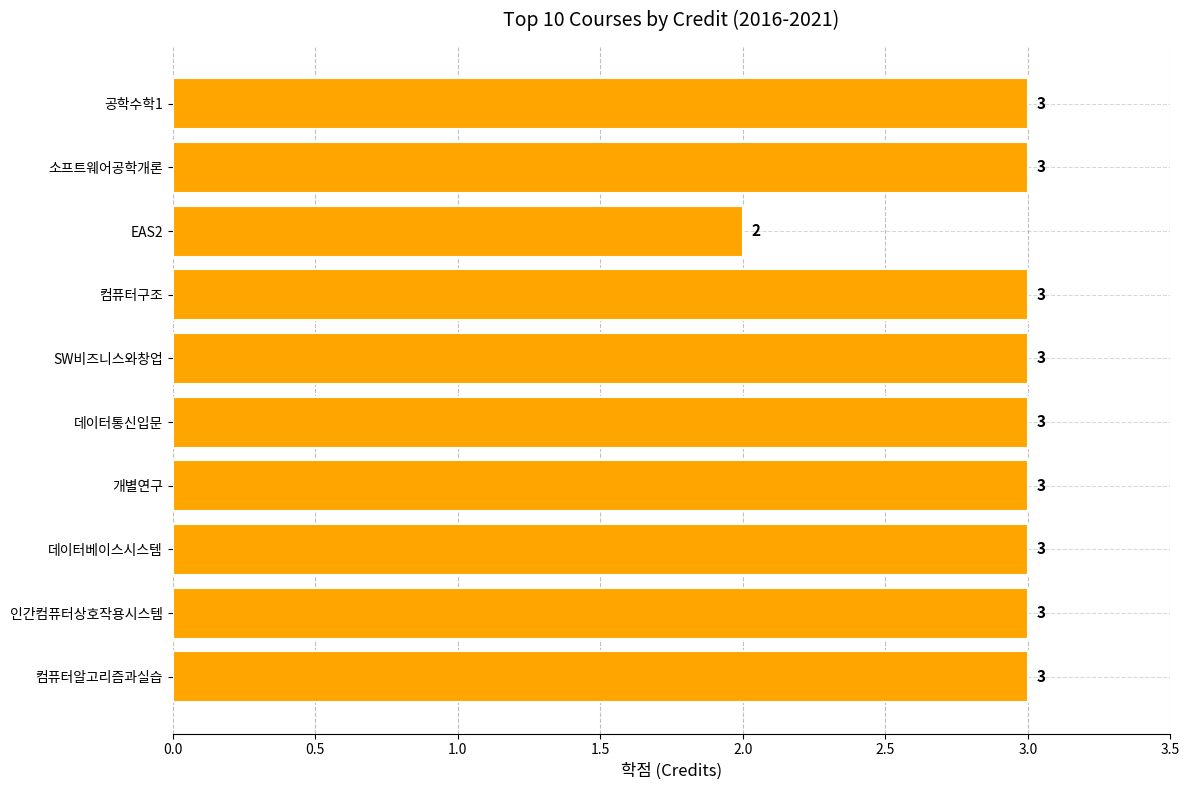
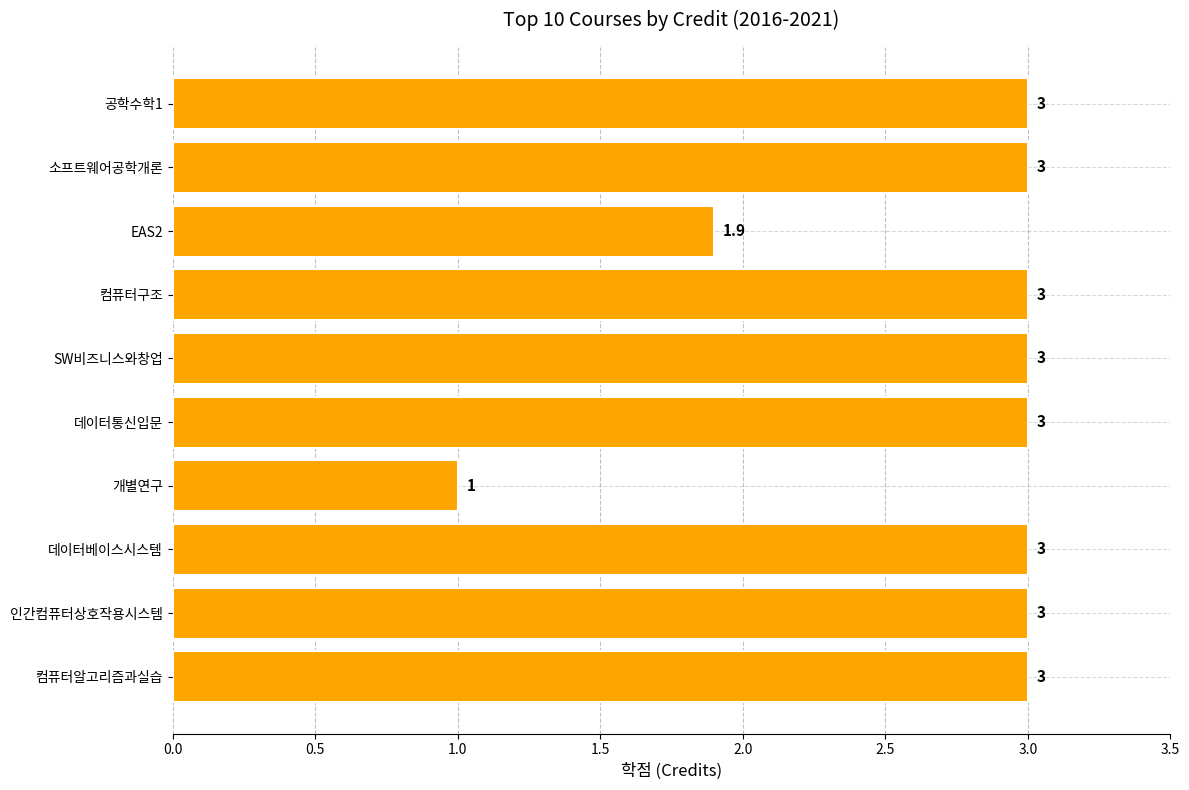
EAS2: 2 -> 1.9
개별연구: 3 -> 1
